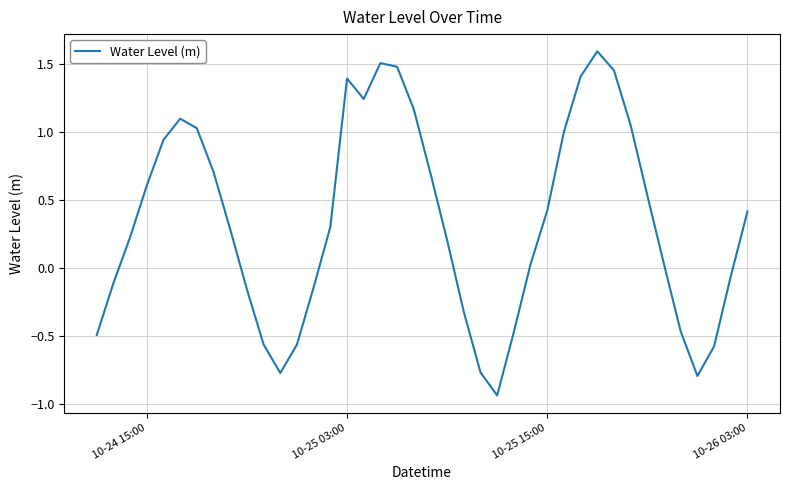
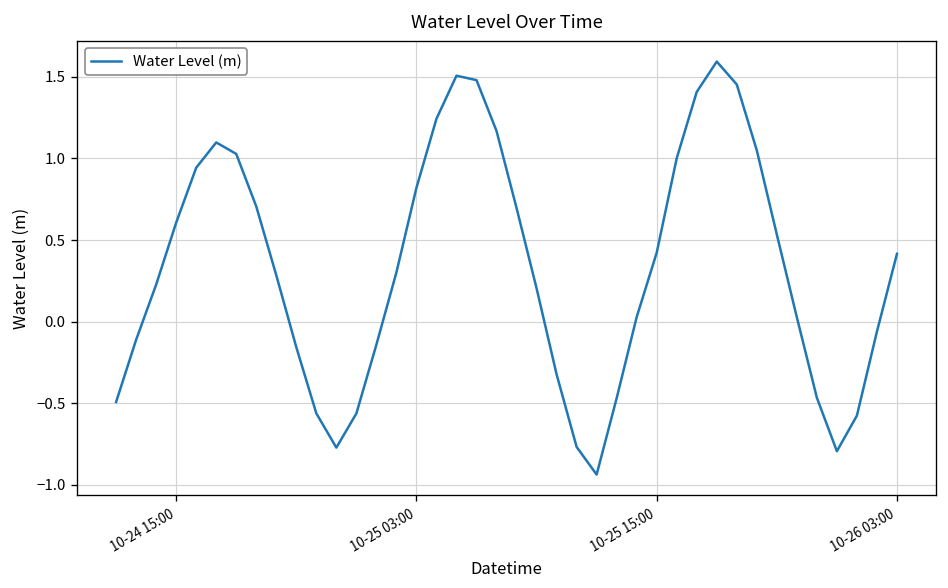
10-25 03:00: 1.39 -> 0.82
